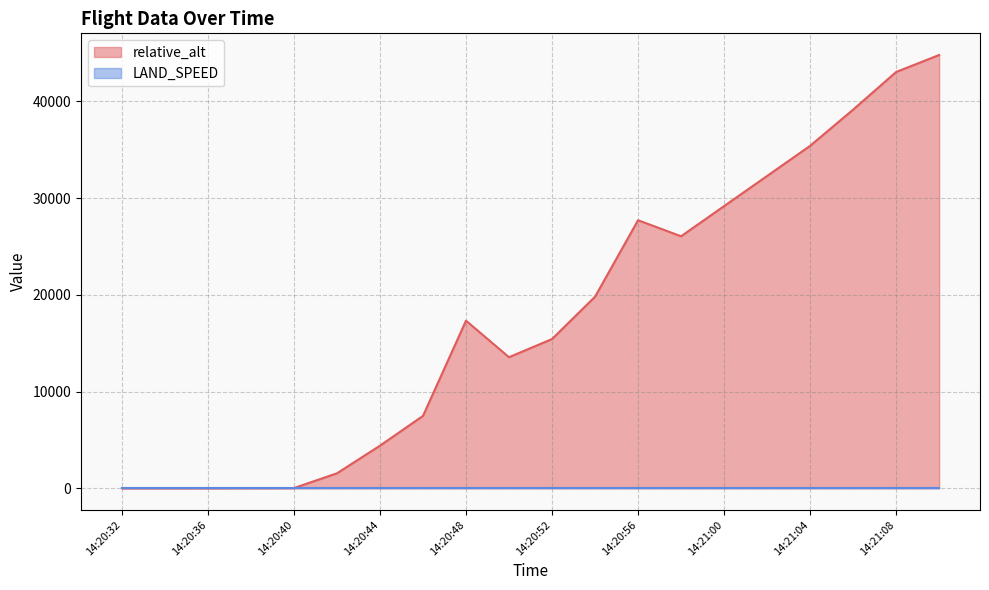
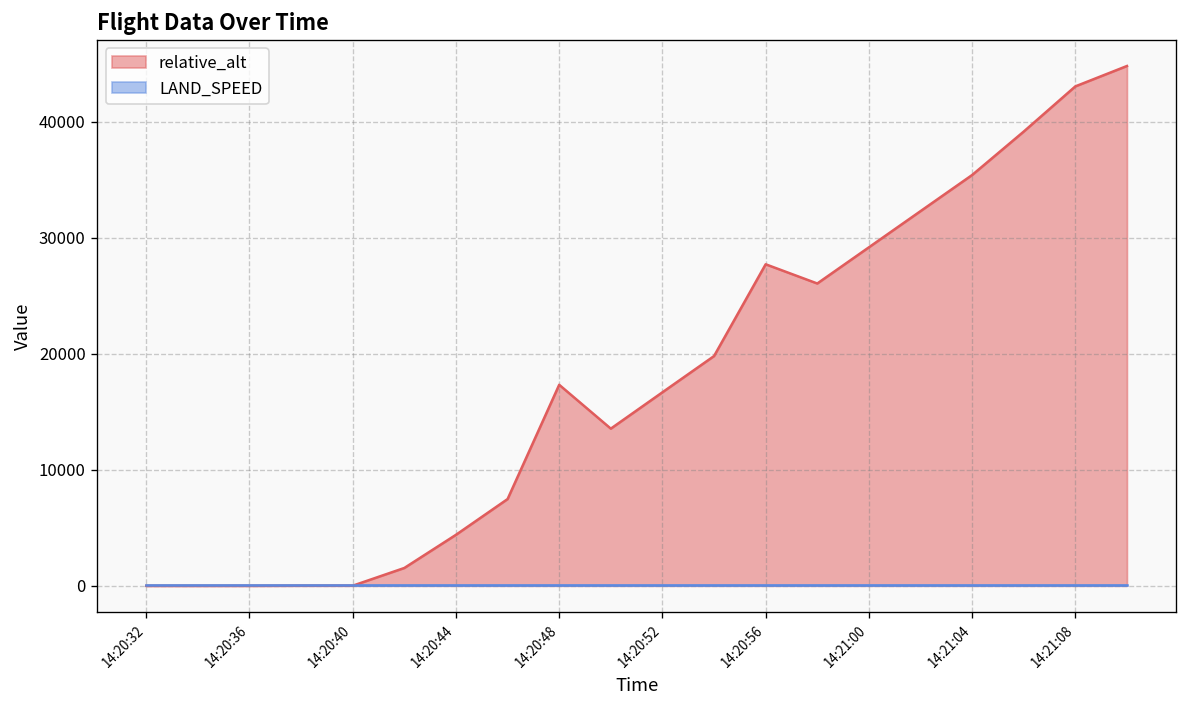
relative_alt, 14:20:52: 15000 -> 17000
